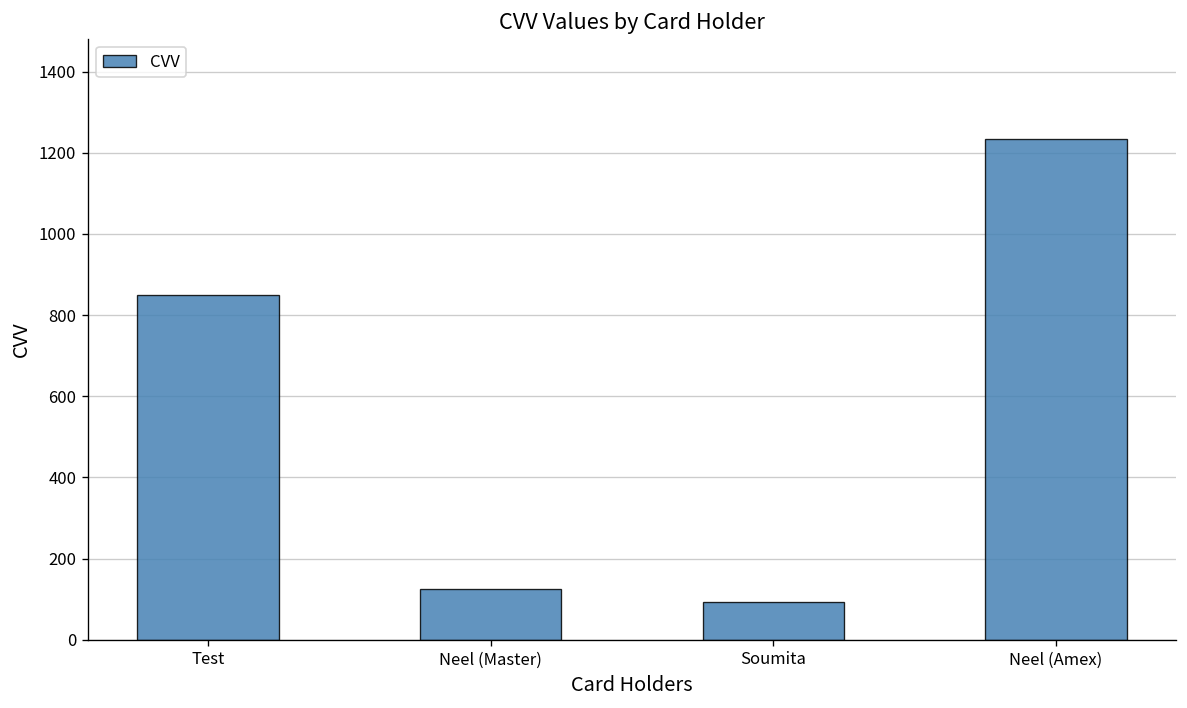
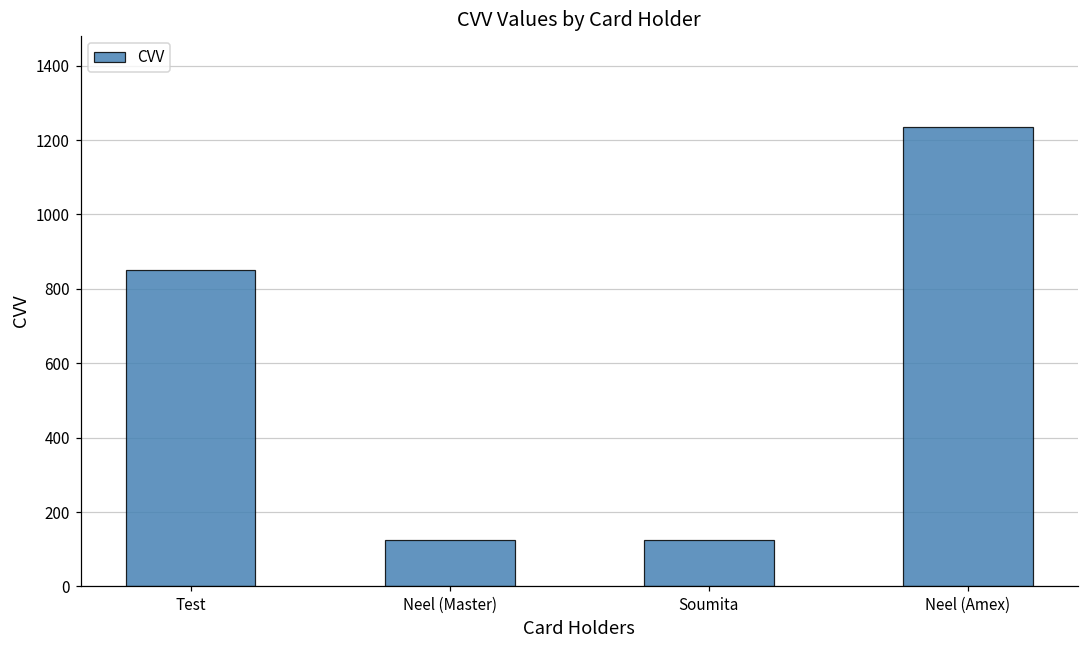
Soumita: 90 -> 130
